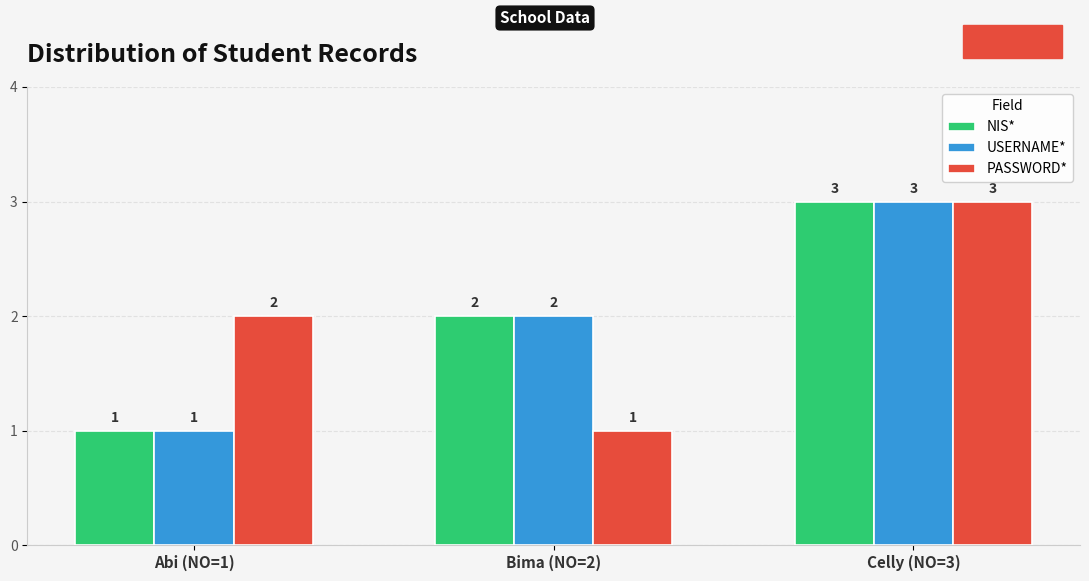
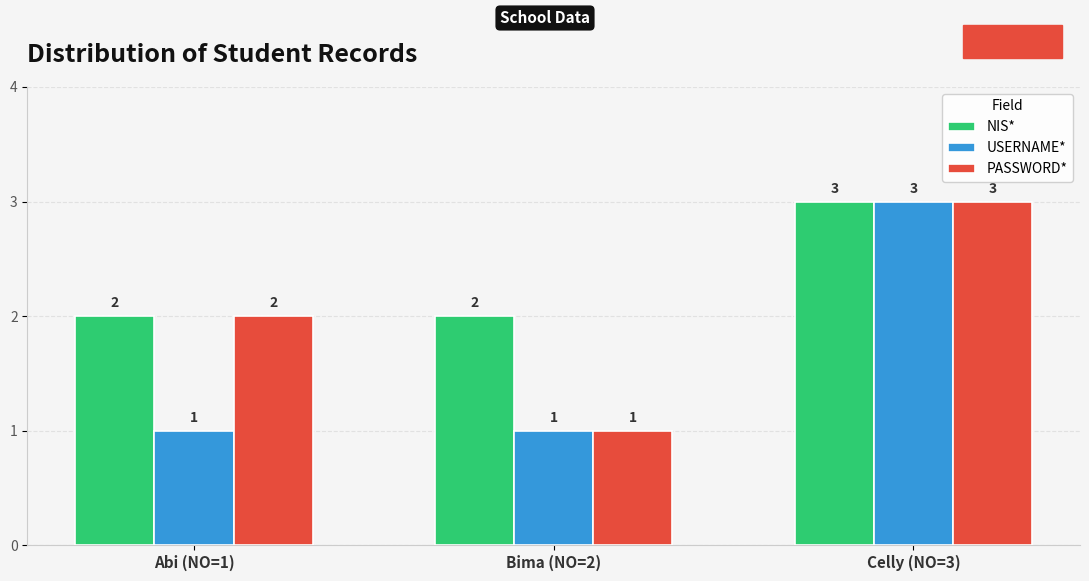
NIS*, Abi (NO=1): 1 -> 2
USERNAME*, Bima (NO=2): 2 -> 1
